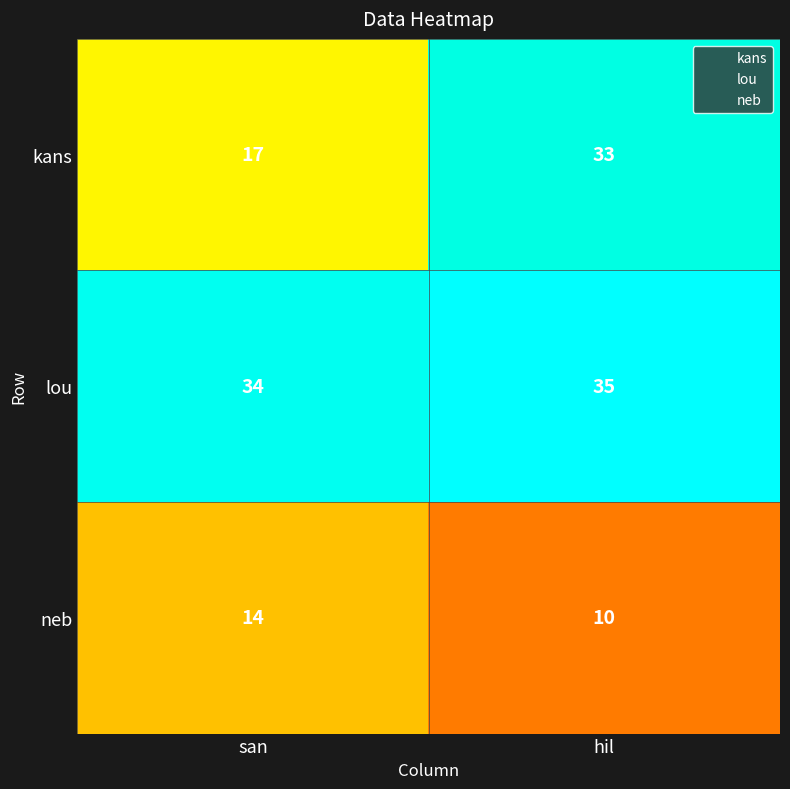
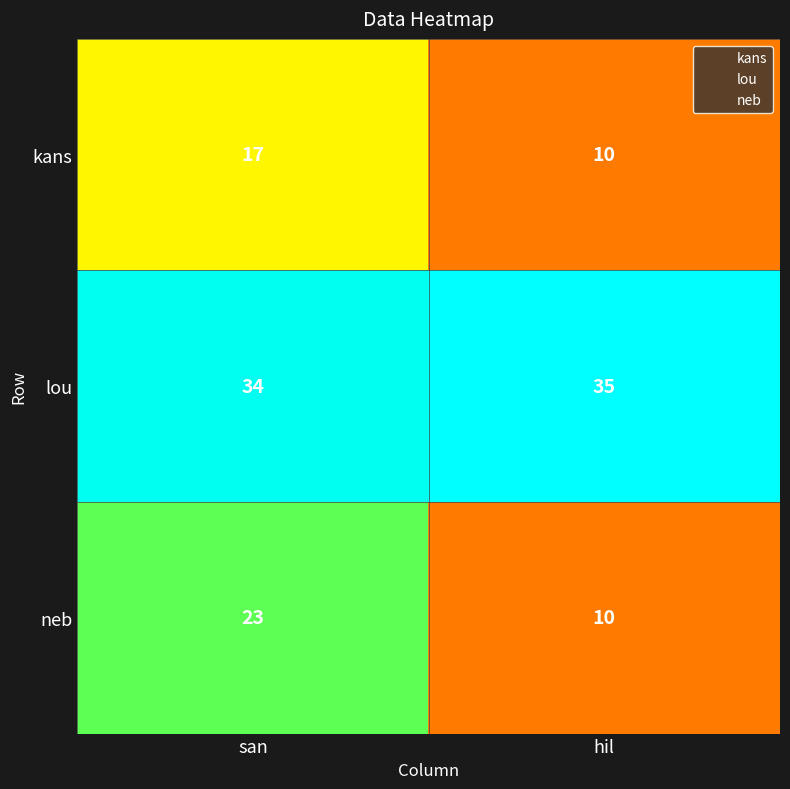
kans, hil: 33 -> 10
neb, san: 14 -> 23
